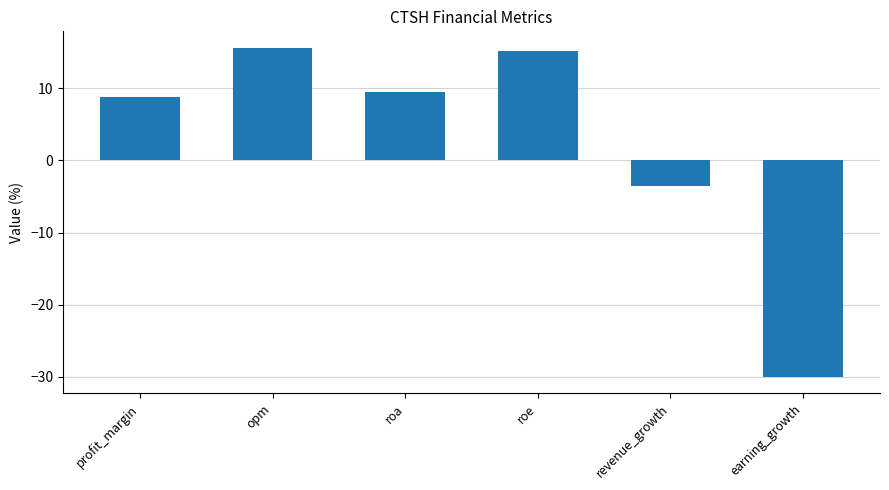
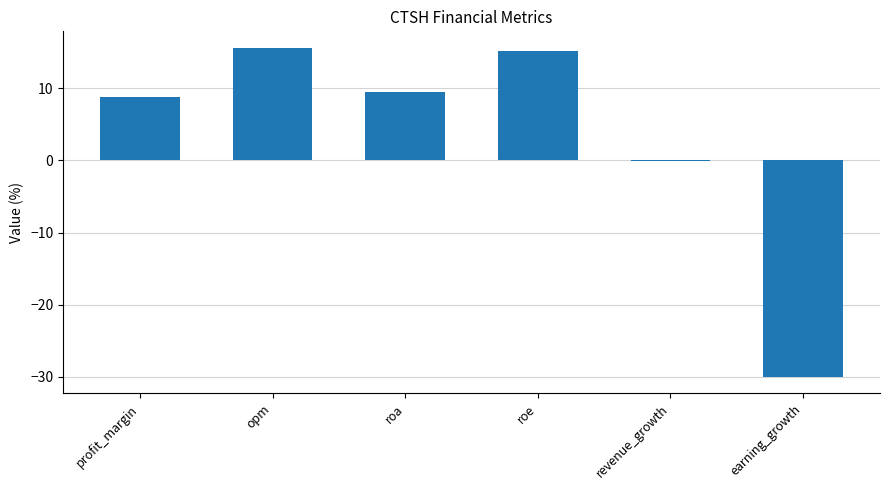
revenue_growth: -4 -> 0
